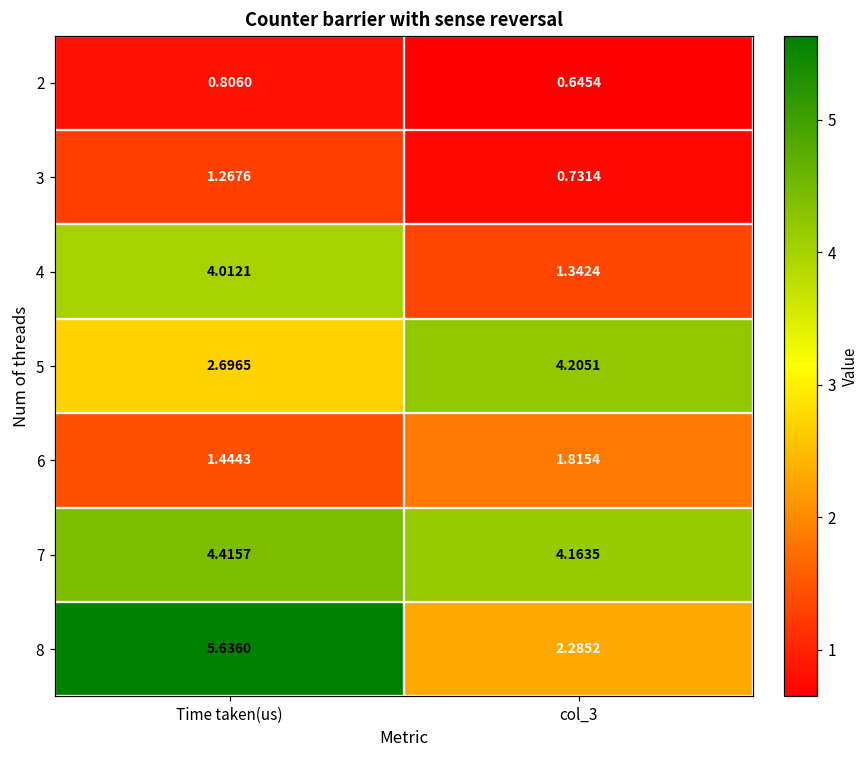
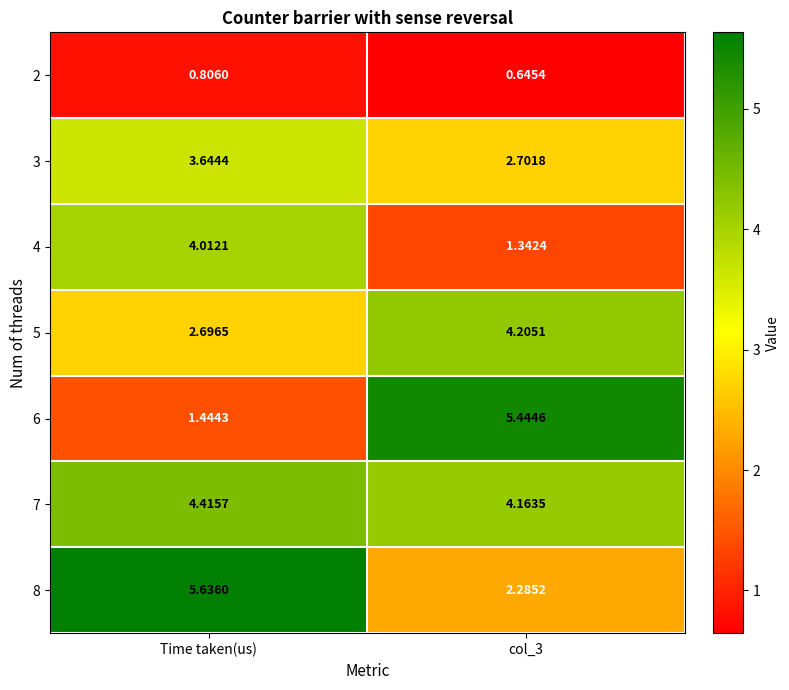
3, Time taken(us): 1.2676 -> 3.6444
3, col_3: 0.7314 -> 2.7018
6, col_3: 1.8154 -> 5.4446
